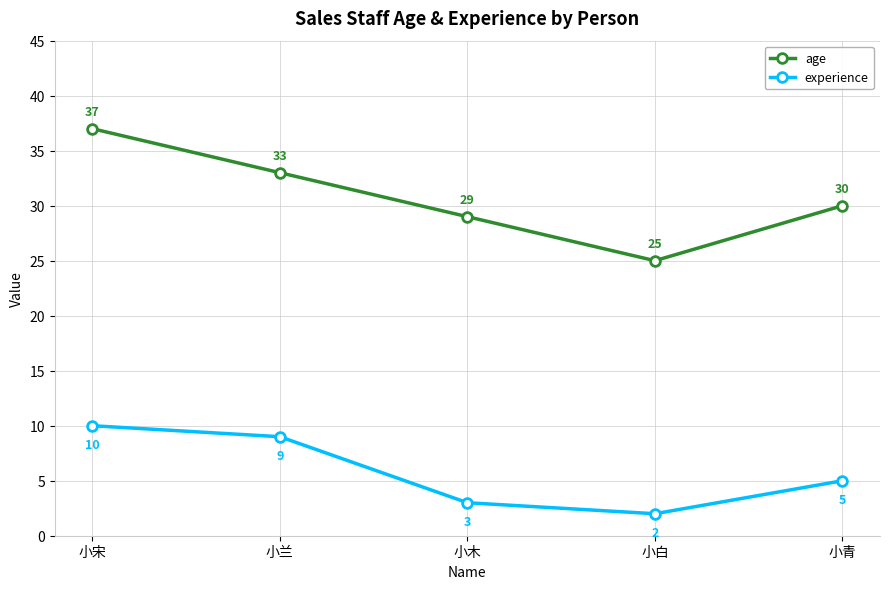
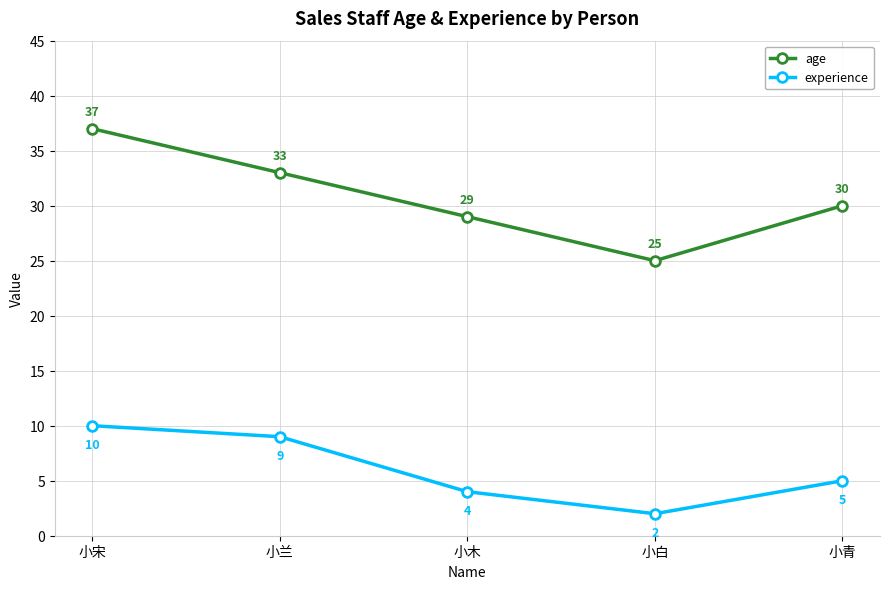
experience, 小木: 3 -> 4
